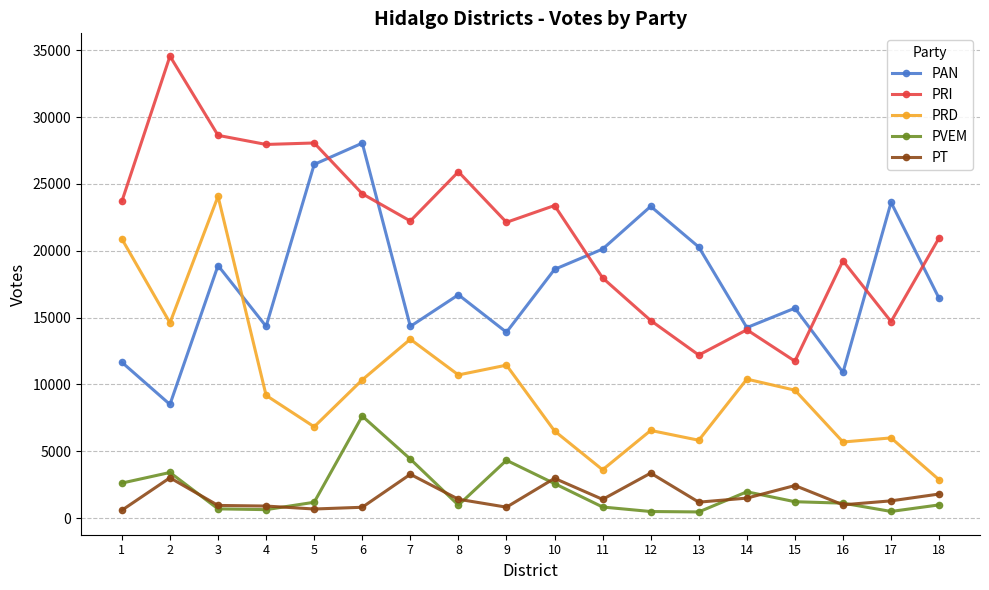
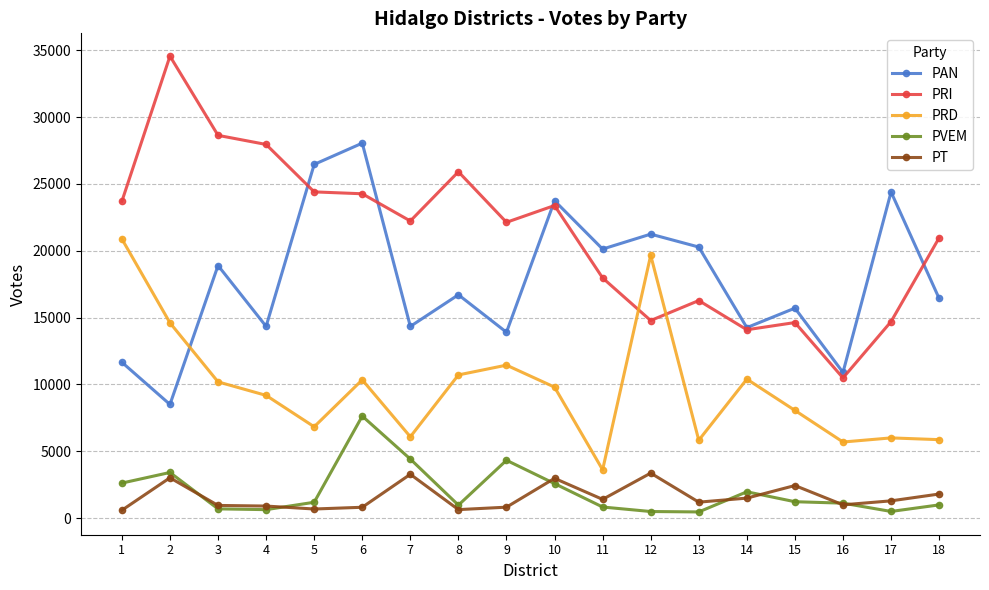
PRD, 3: 24100 -> 10200
PRI, 5: 28100 -> 24400
PRD, 7: 13400 -> 6100
PT, 8: 1400 -> 600
PAN, 10: 18600 -> 23700
PRD, 10: 6500 -> 9800
PAN, 12: 23300 -> 21200
PRD, 12: 6600 -> 19700
PRI, 13: 12200 -> 16300
PRI, 15: 11700 -> 14600
PRD, 15: 9600 -> 8100
PRI, 16: 19200 -> 10500
PAN, 17: 23600 -> 24400
PRD, 18: 2900 -> 5900
